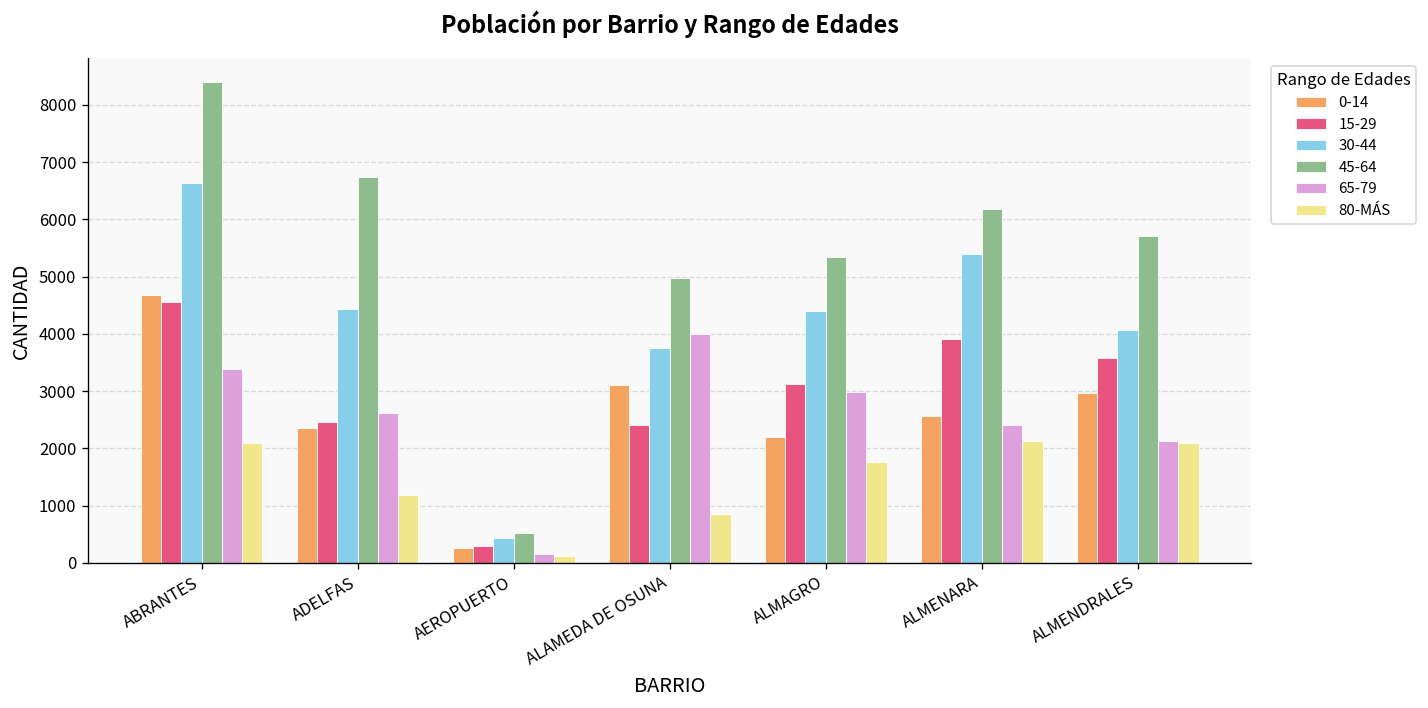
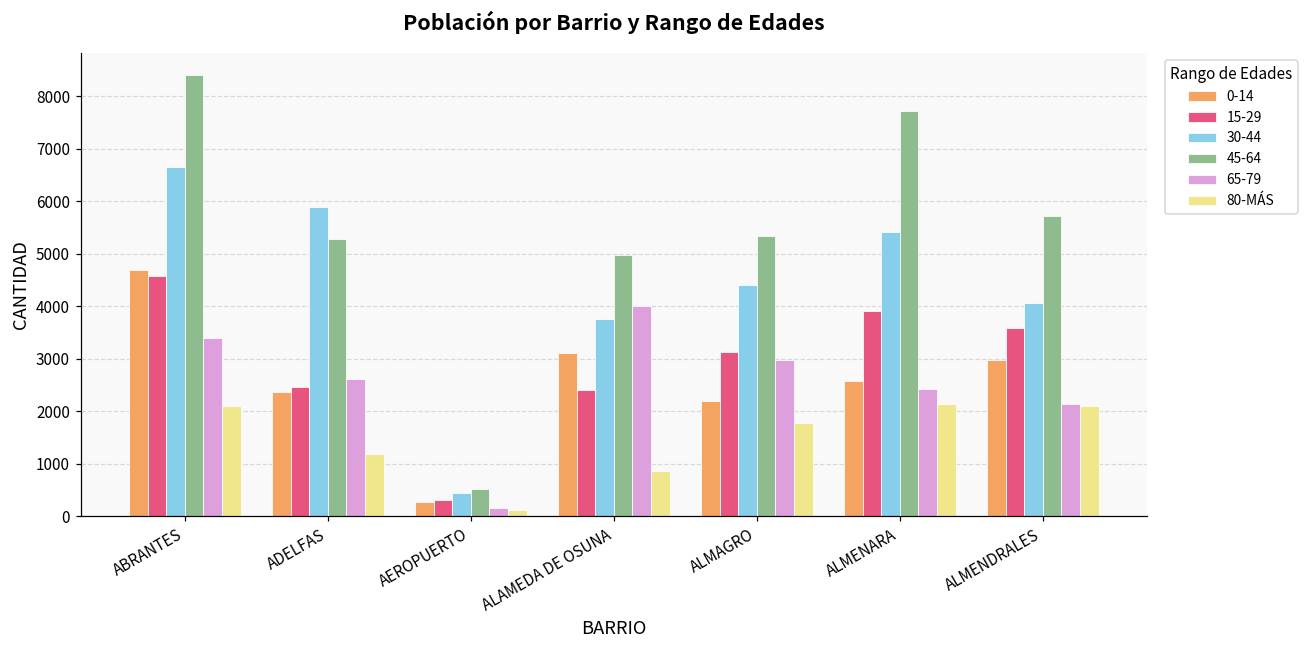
30-44, ADELFAS: 4400 -> 5900
45-64, ADELFAS: 6700 -> 5300
45-64, ALMENARA: 6200 -> 7700
